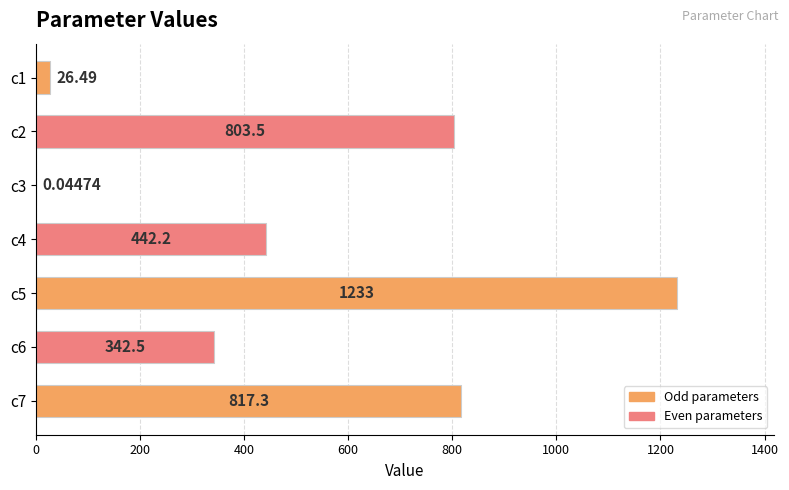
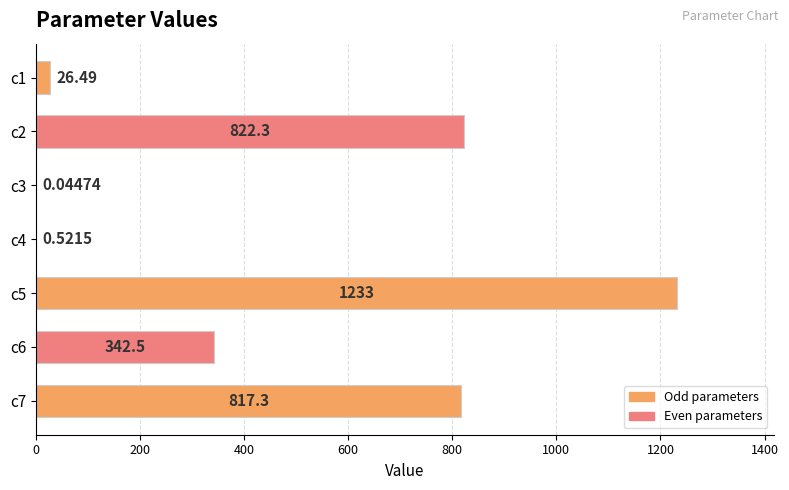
c2: 803.5 -> 822.3
c4: 442.2 -> 0.5215
